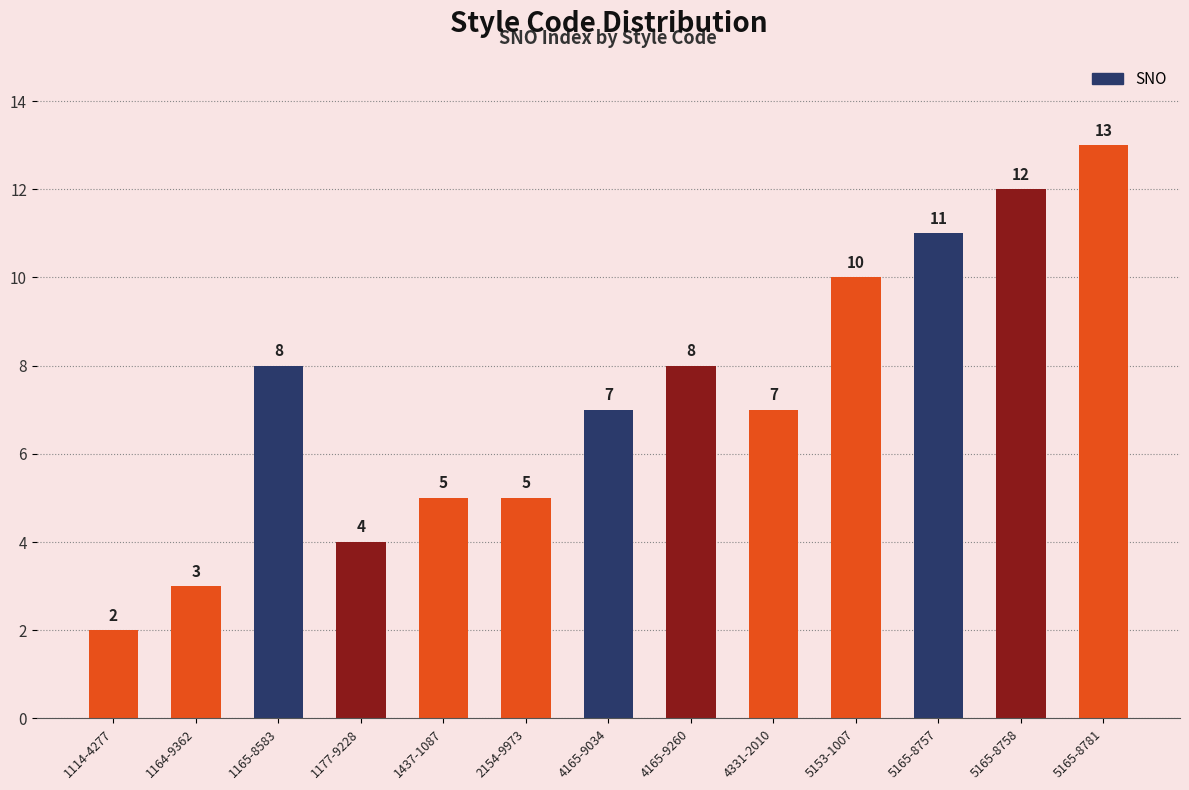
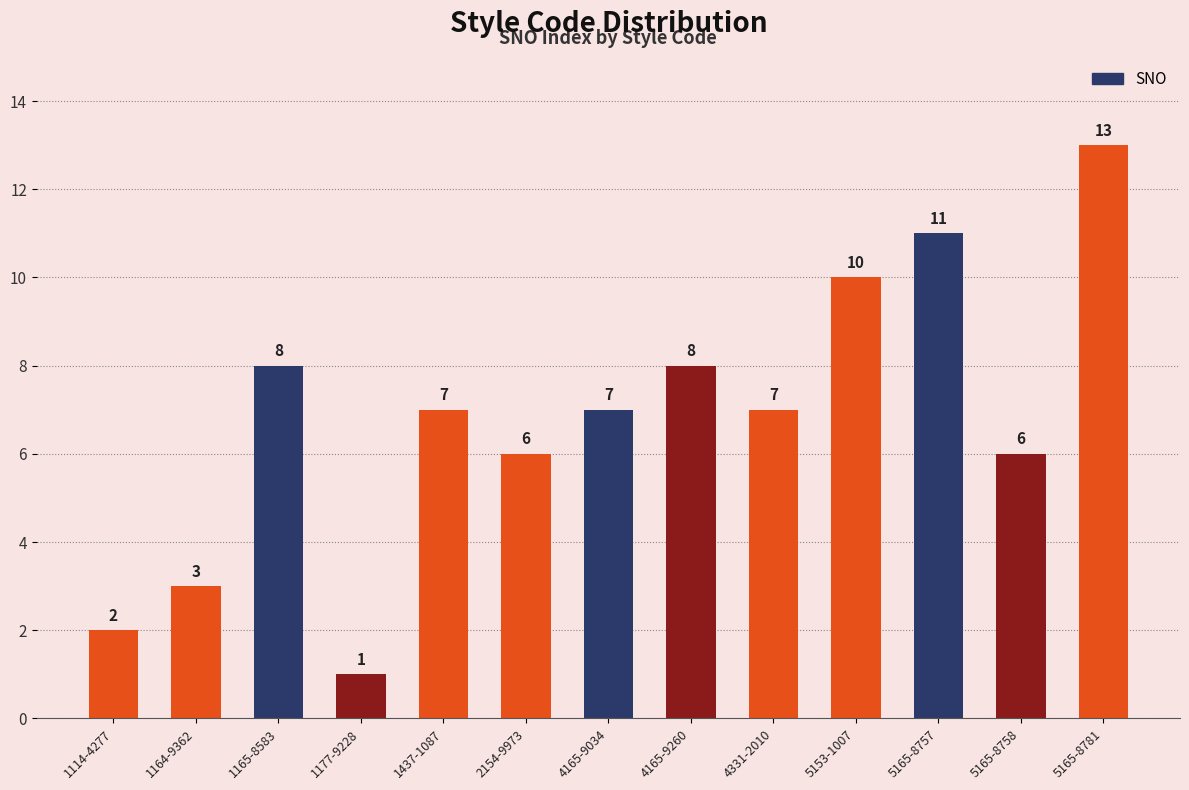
1177-9228: 4 -> 1
1437-1087: 5 -> 7
2154-9973: 5 -> 6
5165-8758: 12 -> 6
